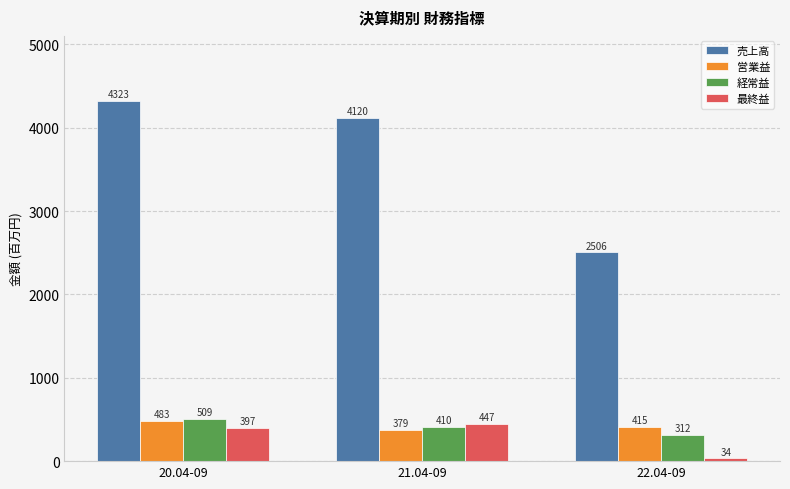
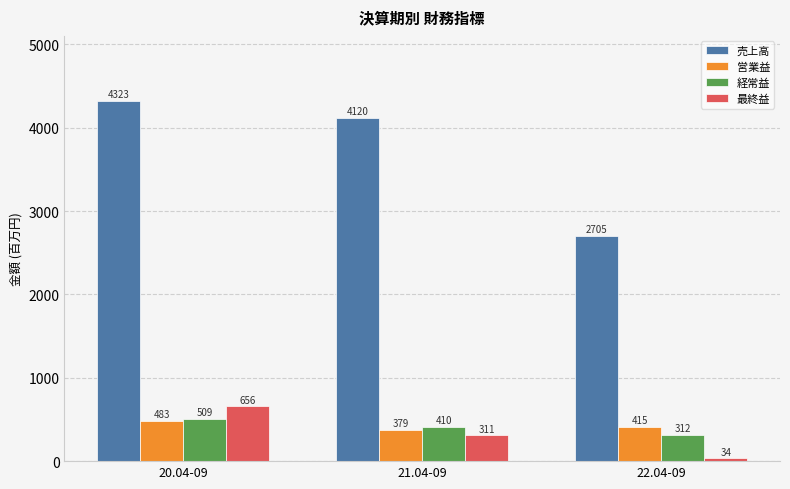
最終益, 20.04-09: 397 -> 656
最終益, 21.04-09: 447 -> 311
売上高, 22.04-09: 2506 -> 2705
